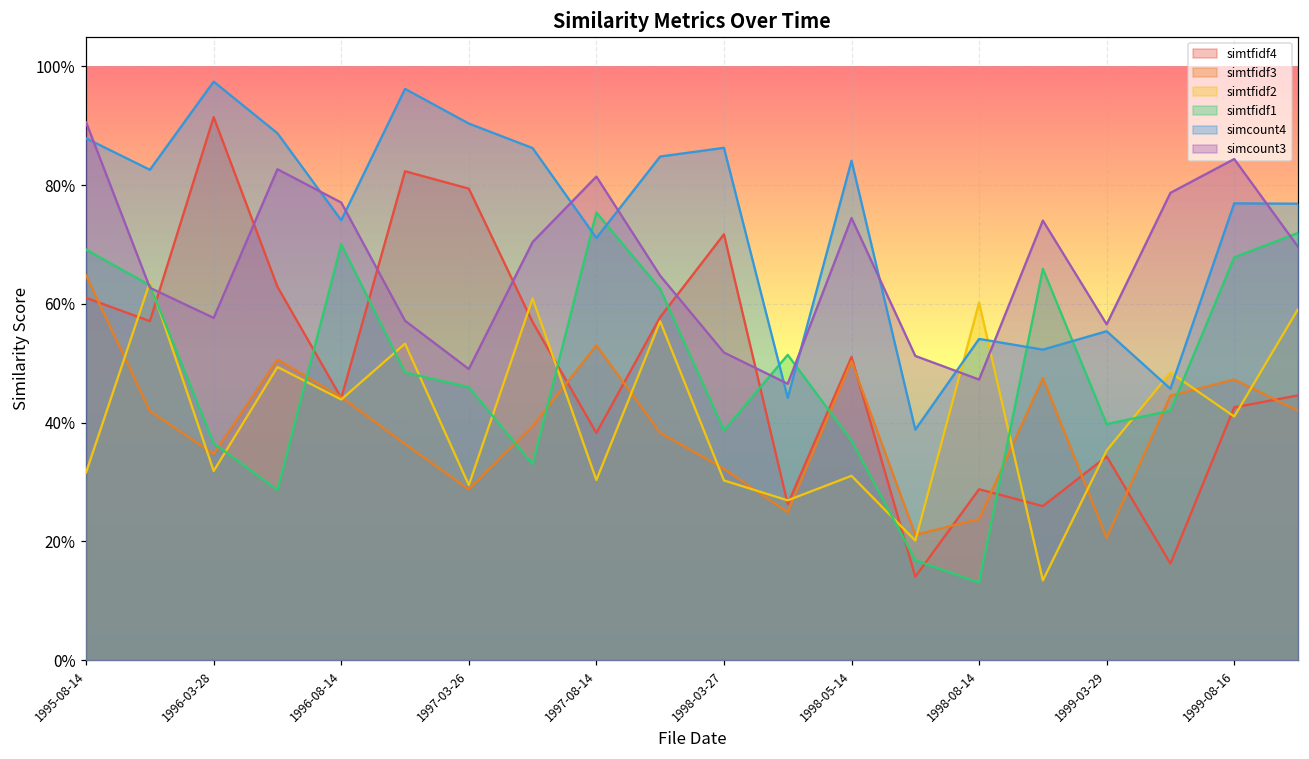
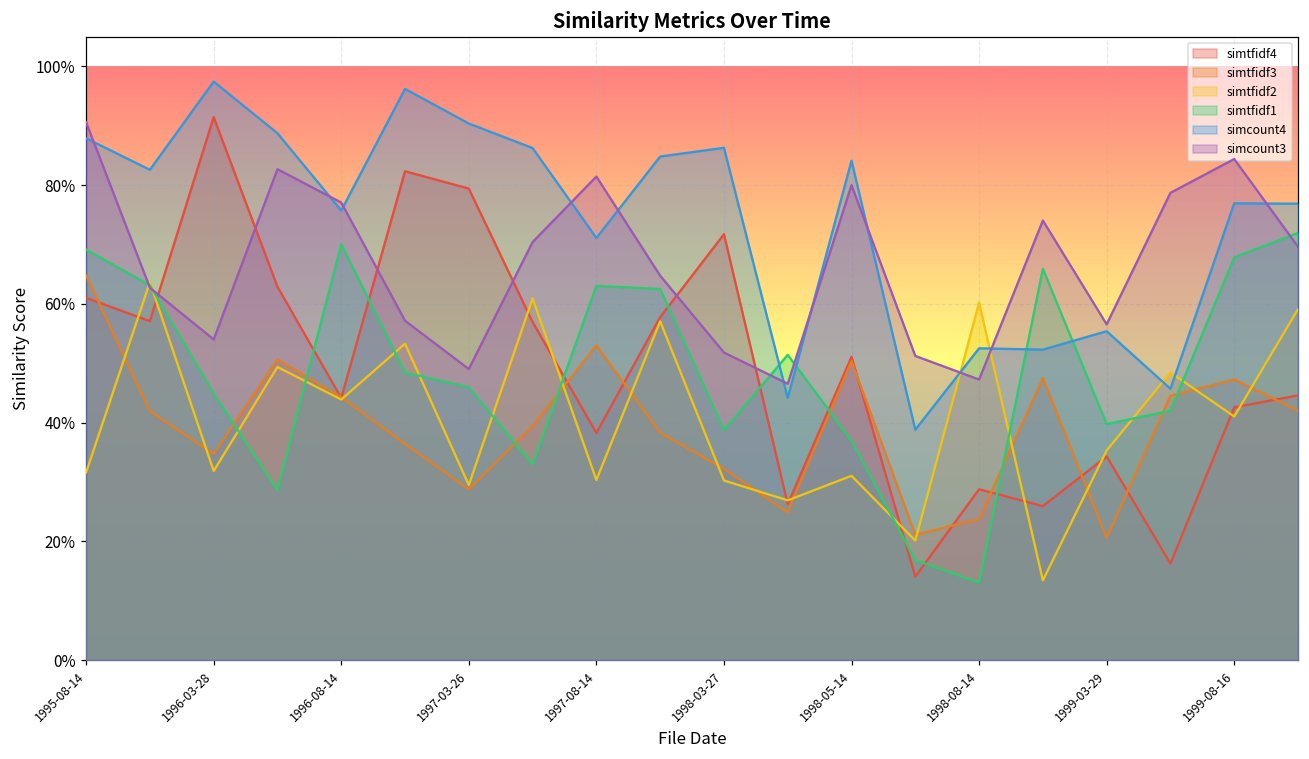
simtfidf1, 1996-03-28: 37% -> 45%
simcount3, 1996-03-28: 58% -> 54%
simcount4, 1996-08-14: 74% -> 76%
simtfidf1, 1997-08-14: 75% -> 63%
simcount3, 1998-05-14: 74% -> 80%
simcount4, 1998-08-14: 54% -> 53%
